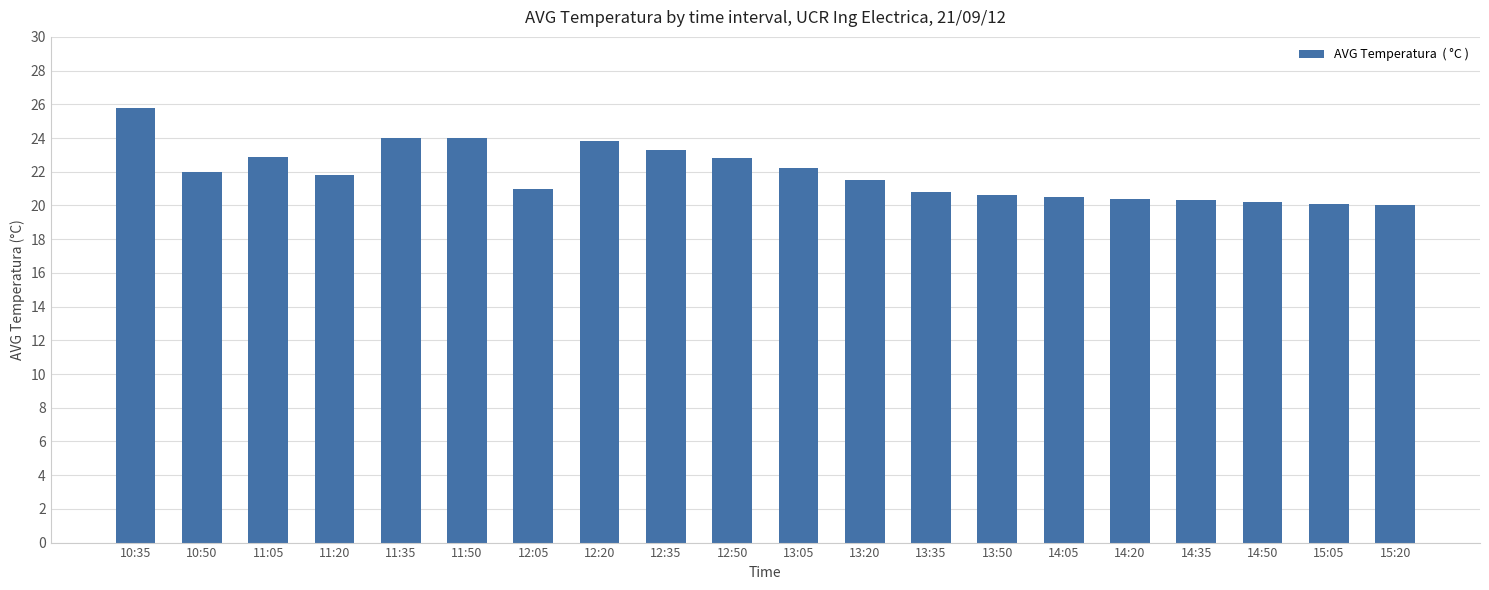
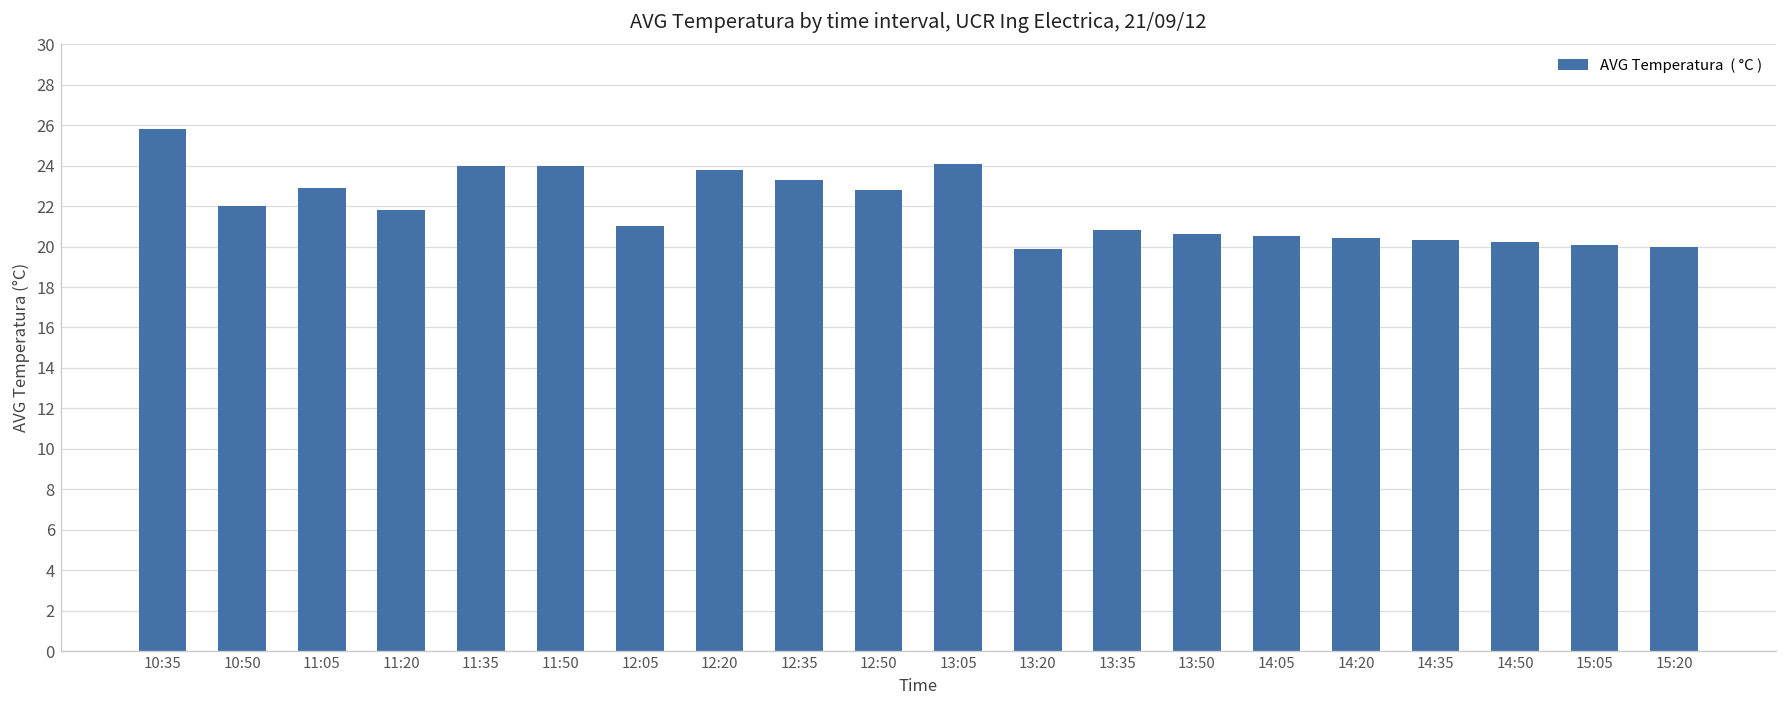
13:05: 22.2 -> 24.1
13:20: 21.5 -> 19.9
